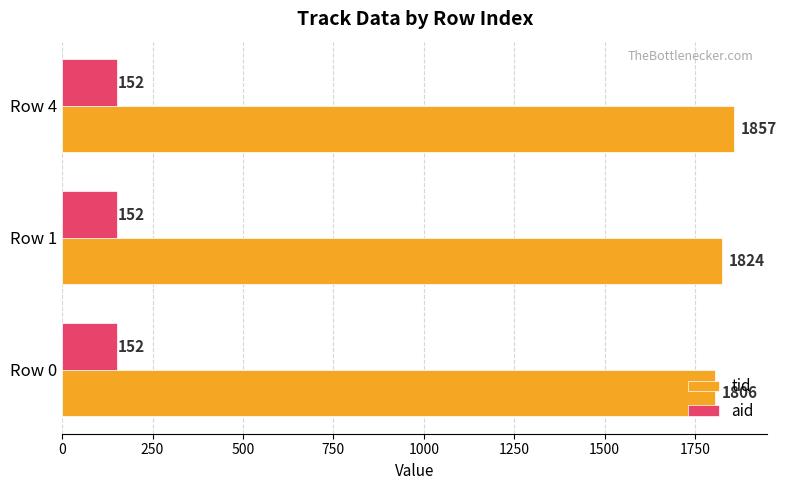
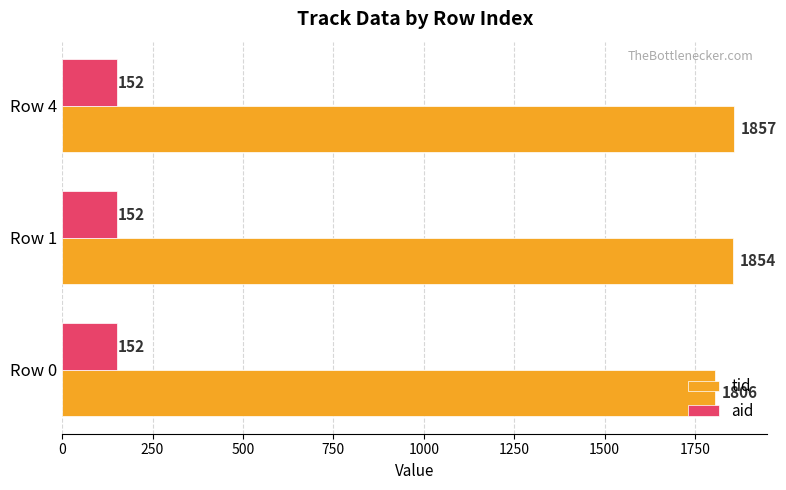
tid, Row 1: 1824 -> 1854
